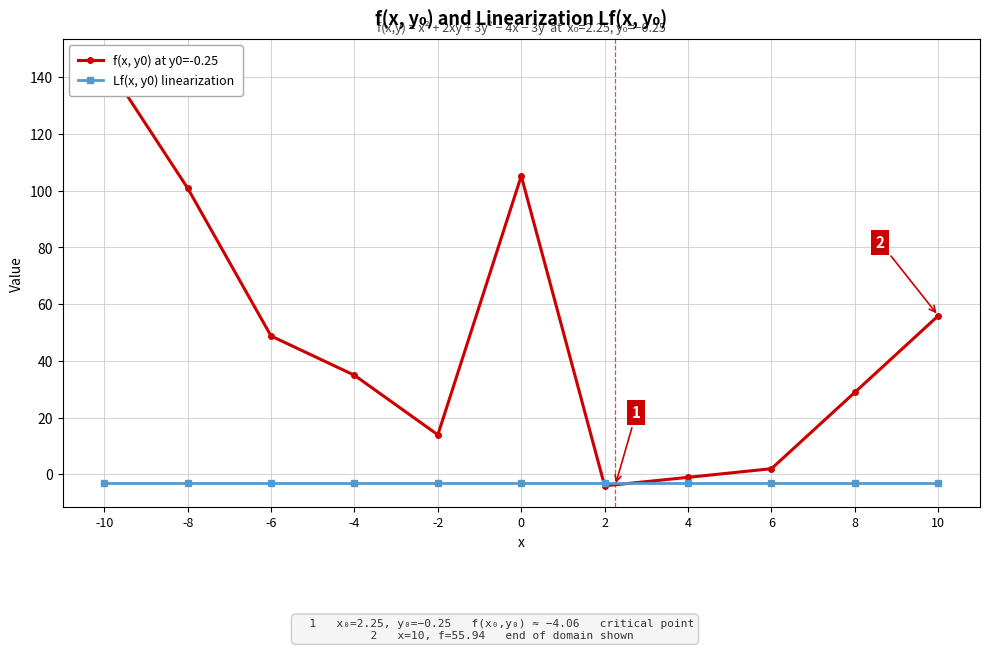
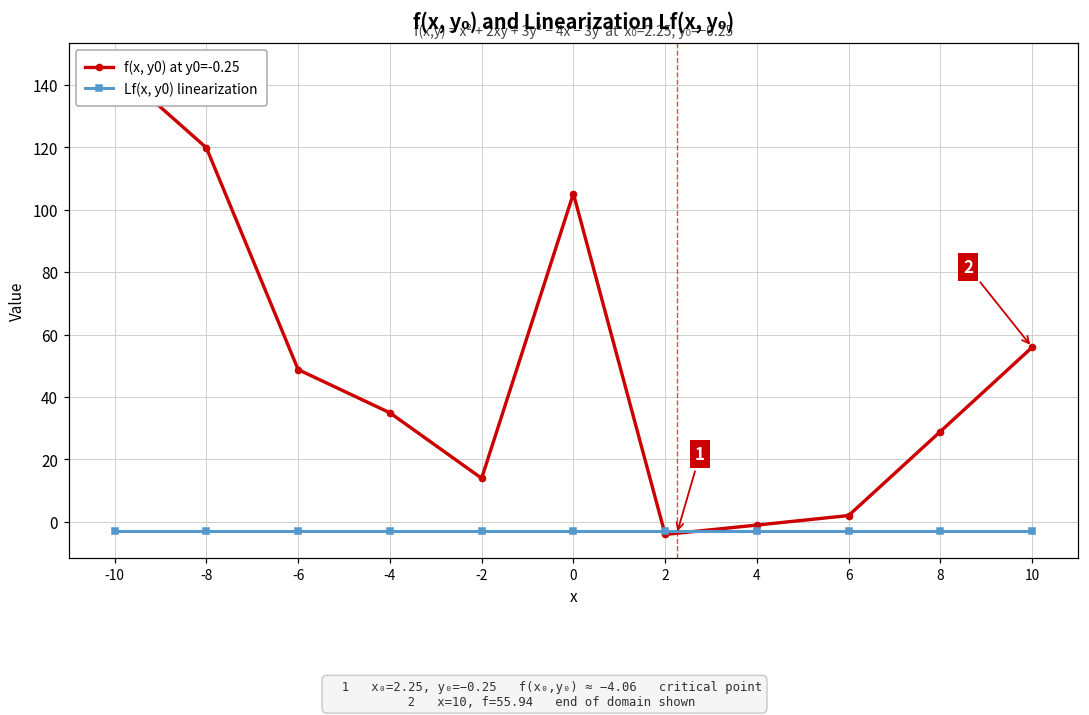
f(x, y0) at y0=-0.25, -8: 101 -> 120
